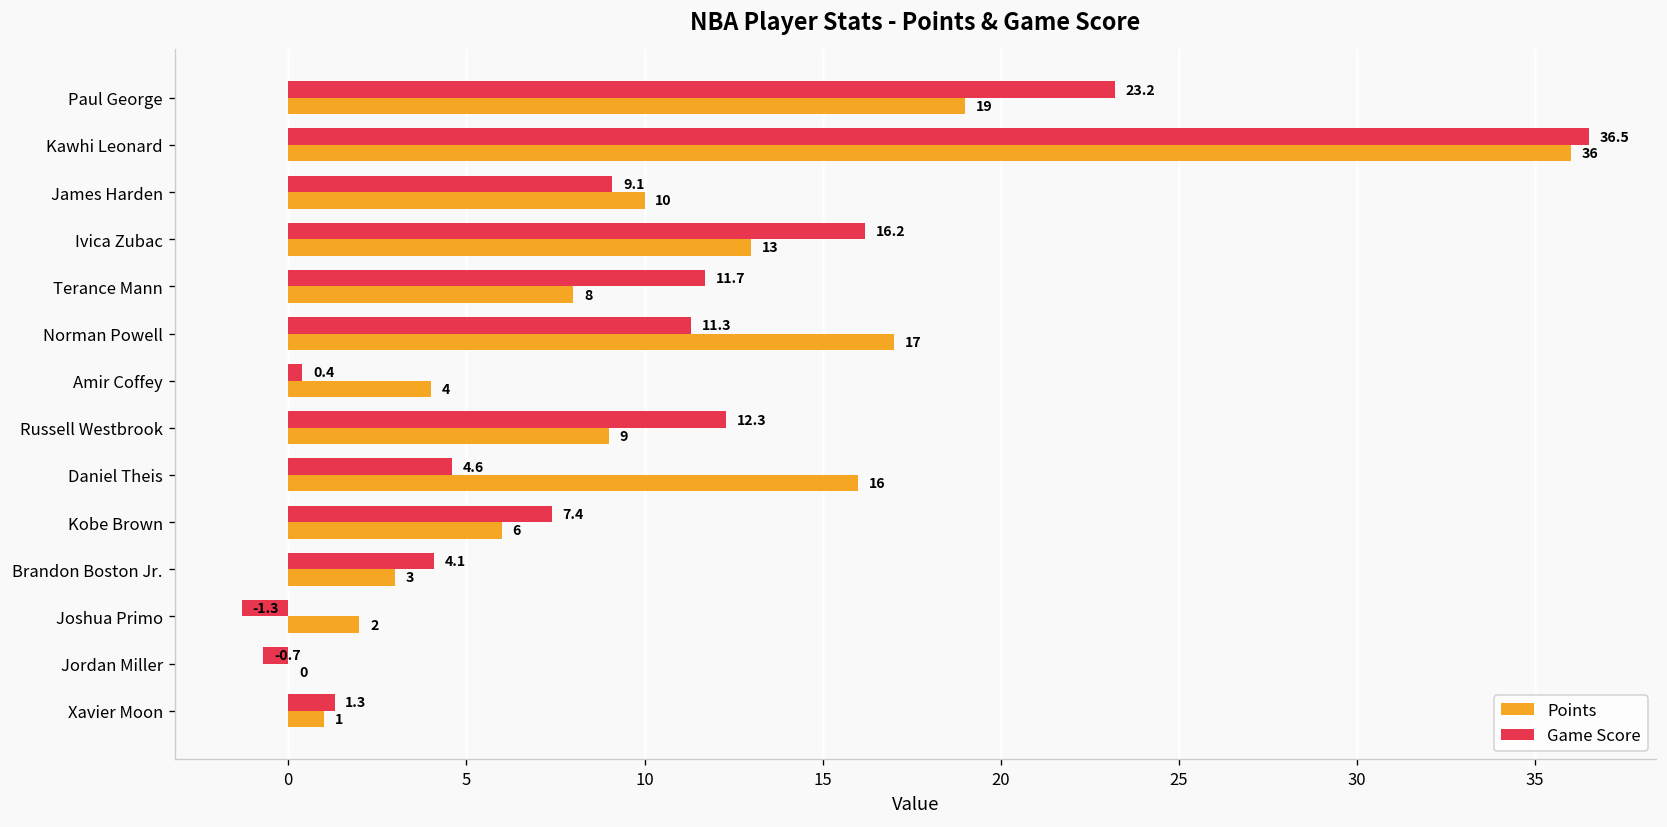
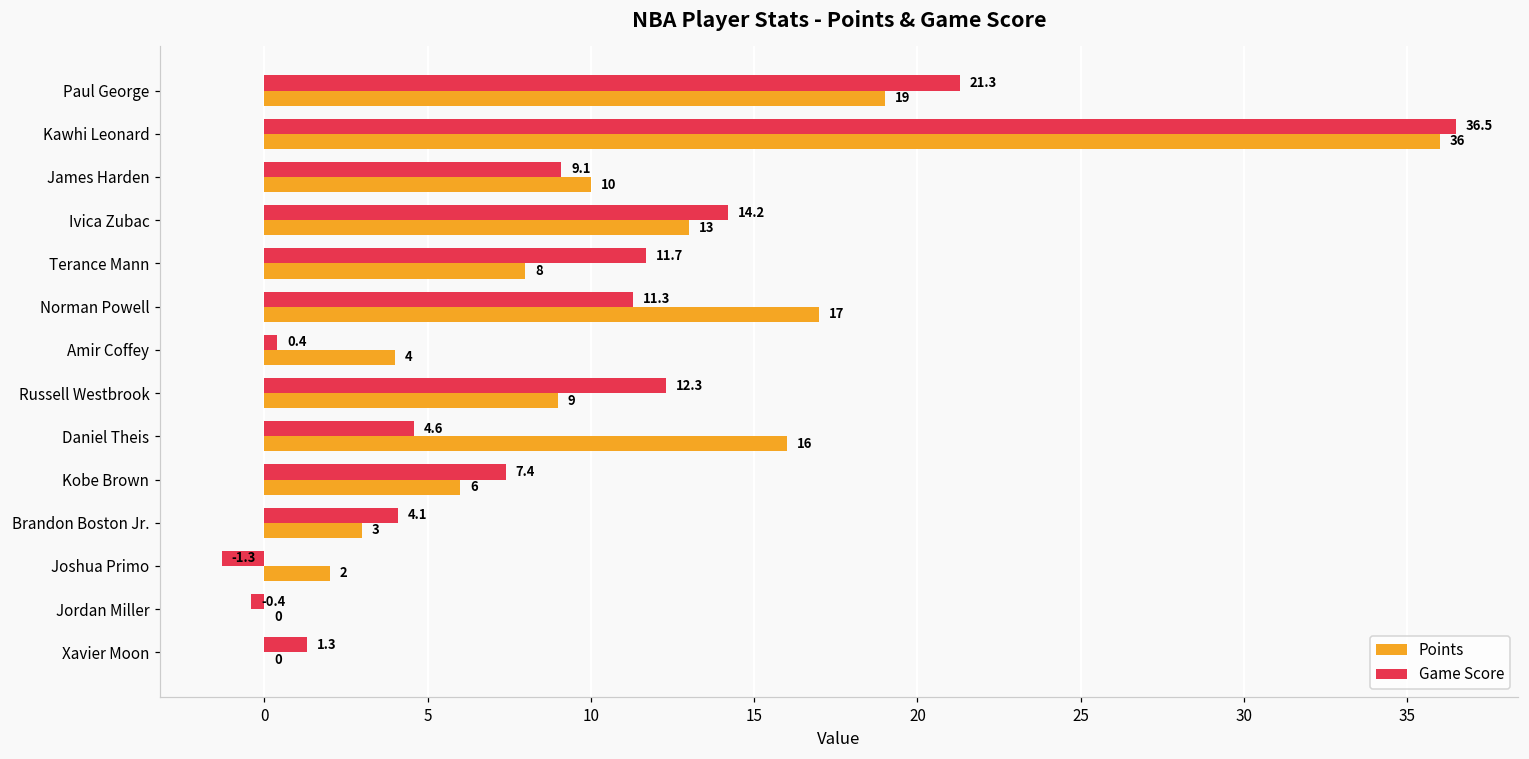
Game Score, Paul George: 23.2 -> 21.3
Game Score, Ivica Zubac: 16.2 -> 14.2
Game Score, Jordan Miller: -0.7 -> -0.4
Points, Xavier Moon: 1 -> 0
